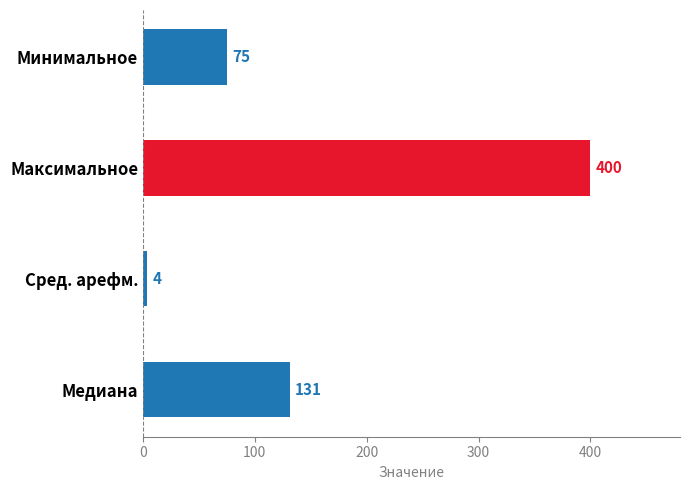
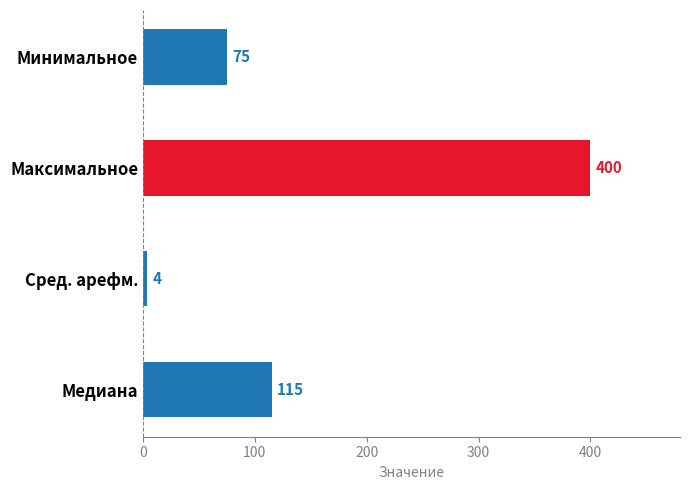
Медиана: 131 -> 115
